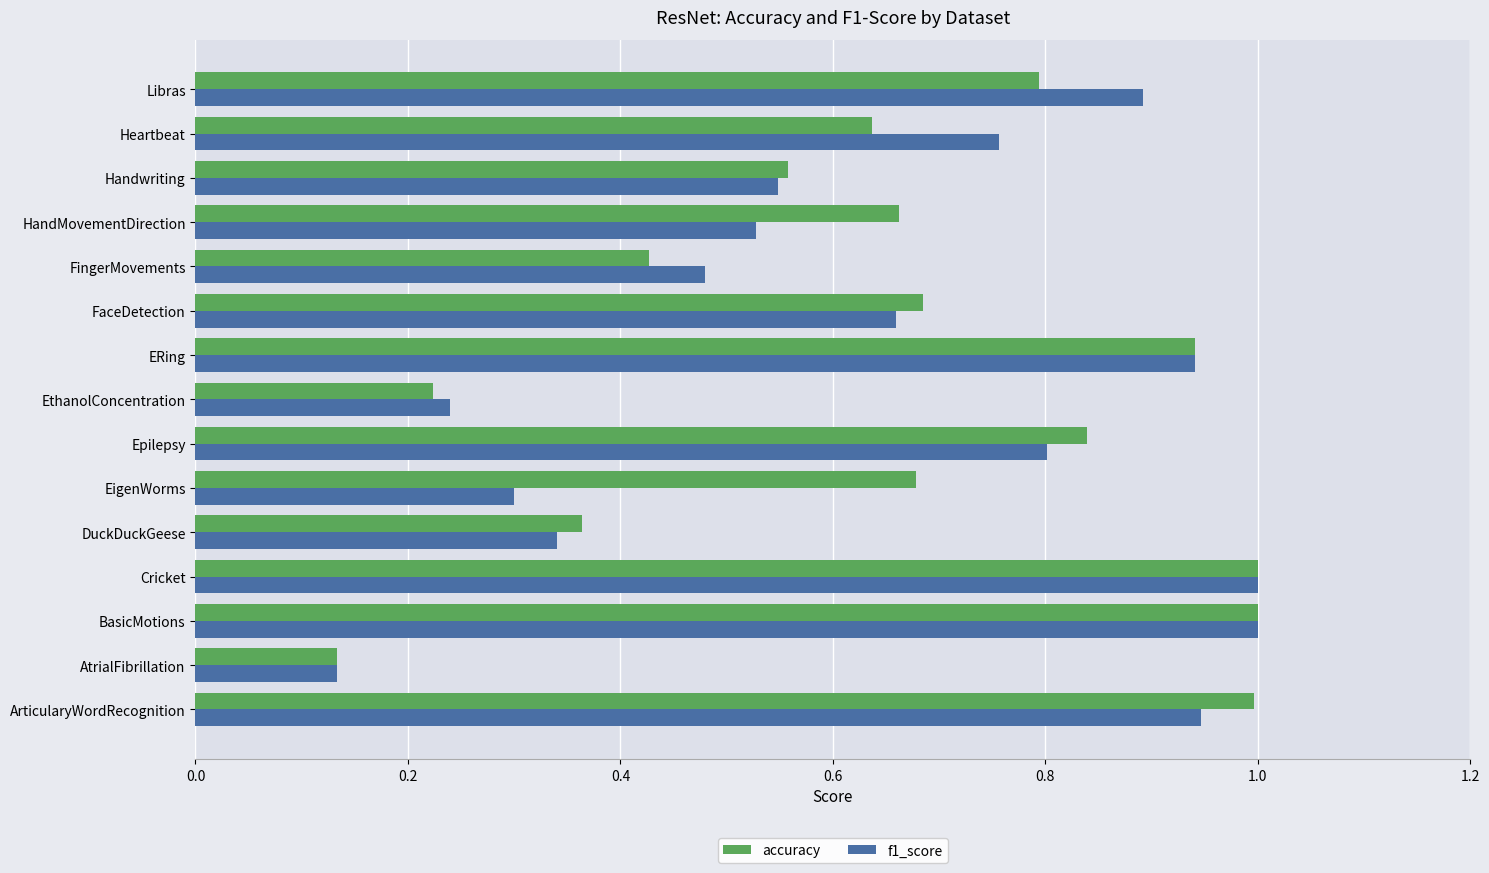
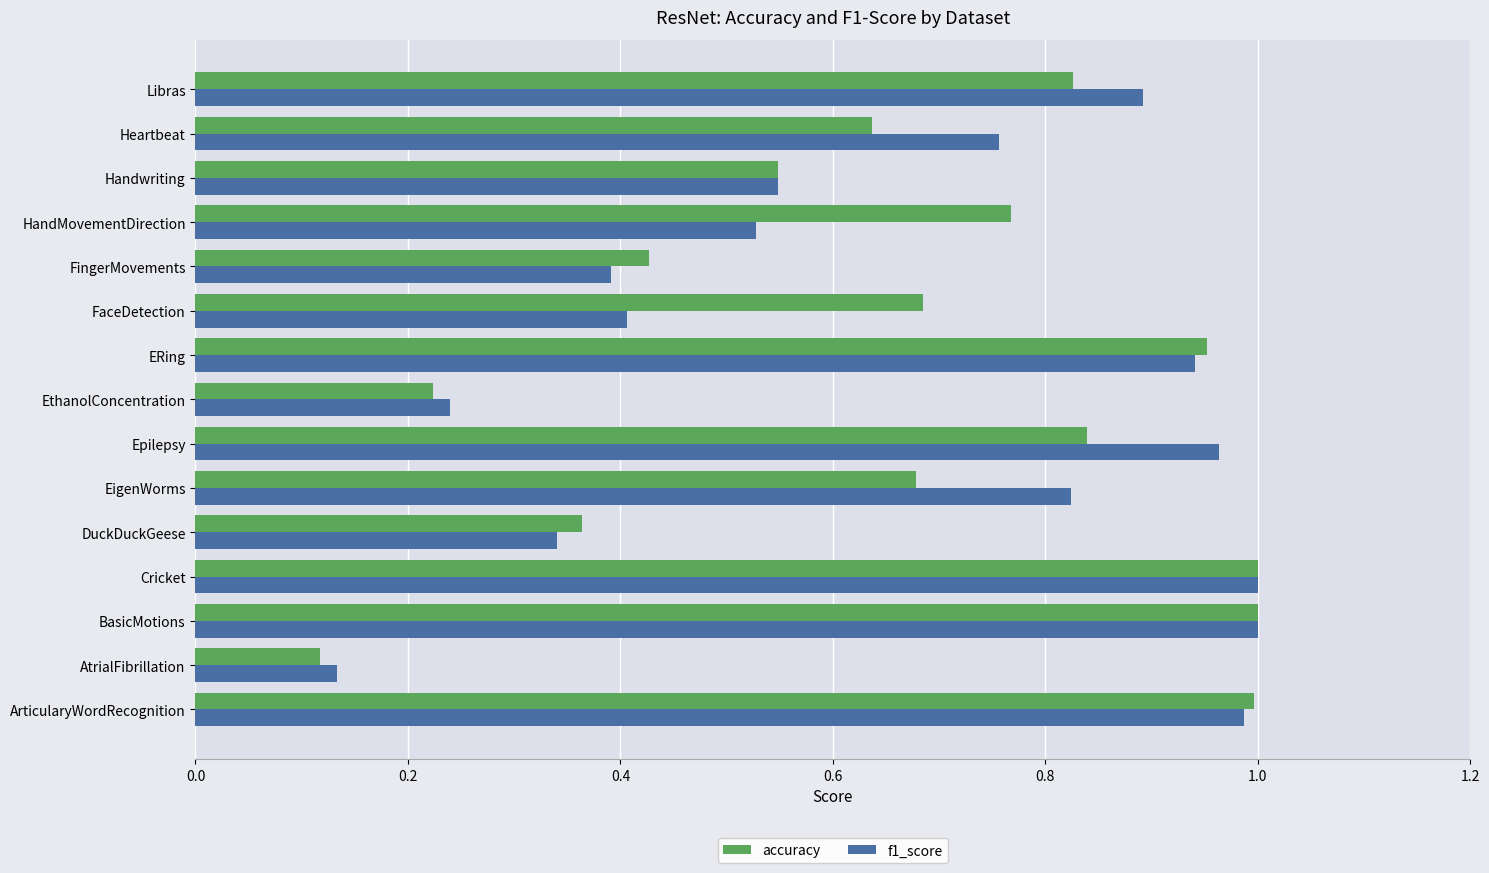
accuracy, Libras: 0.794 -> 0.826
accuracy, Handwriting: 0.558 -> 0.548
accuracy, HandMovementDirection: 0.662 -> 0.768
f1_score, FingerMovements: 0.480 -> 0.391
f1_score, FaceDetection: 0.659 -> 0.406
accuracy, ERing: 0.941 -> 0.952
f1_score, Epilepsy: 0.802 -> 0.964
f1_score, EigenWorms: 0.300 -> 0.824
accuracy, AtrialFibrillation: 0.133 -> 0.118
f1_score, ArticularyWordRecognition: 0.946 -> 0.987
